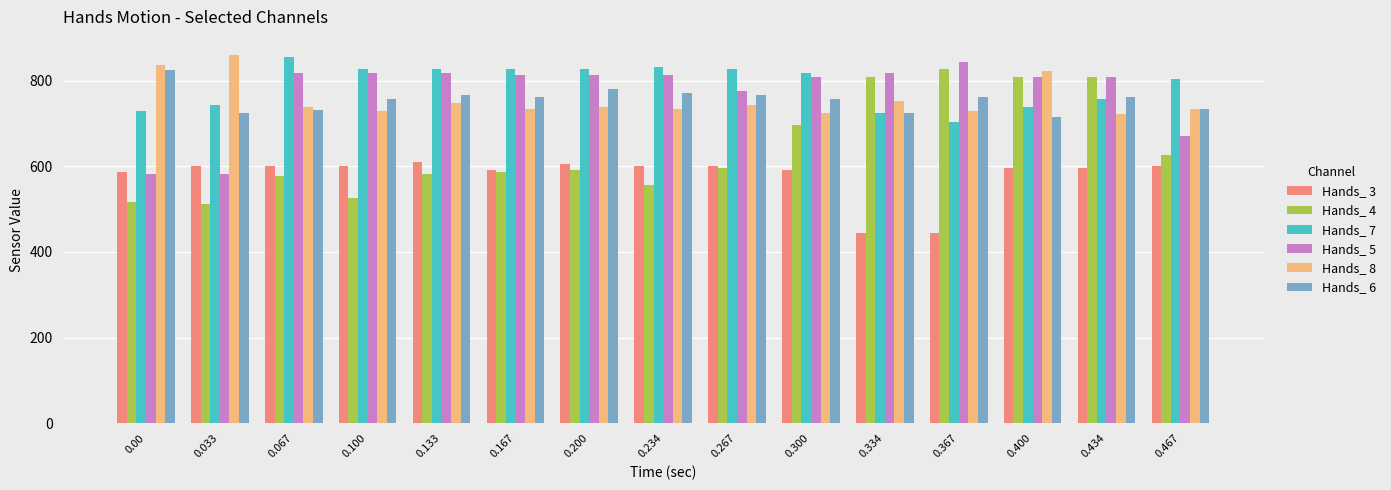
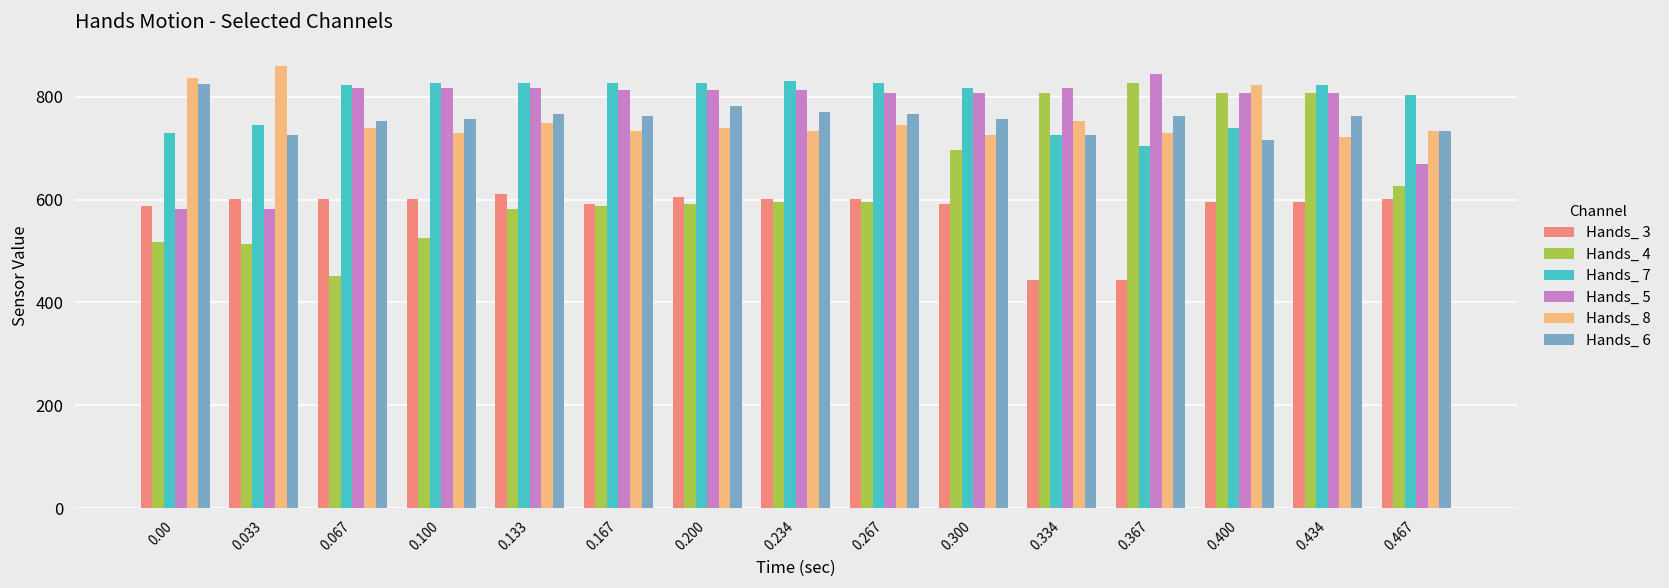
Hands_ 4, 0.067: 580 -> 450
Hands_ 7, 0.067: 860 -> 820
Hands_ 6, 0.067: 730 -> 750
Hands_ 4, 0.234: 560 -> 600
Hands_ 5, 0.267: 780 -> 810
Hands_ 7, 0.434: 760 -> 820
